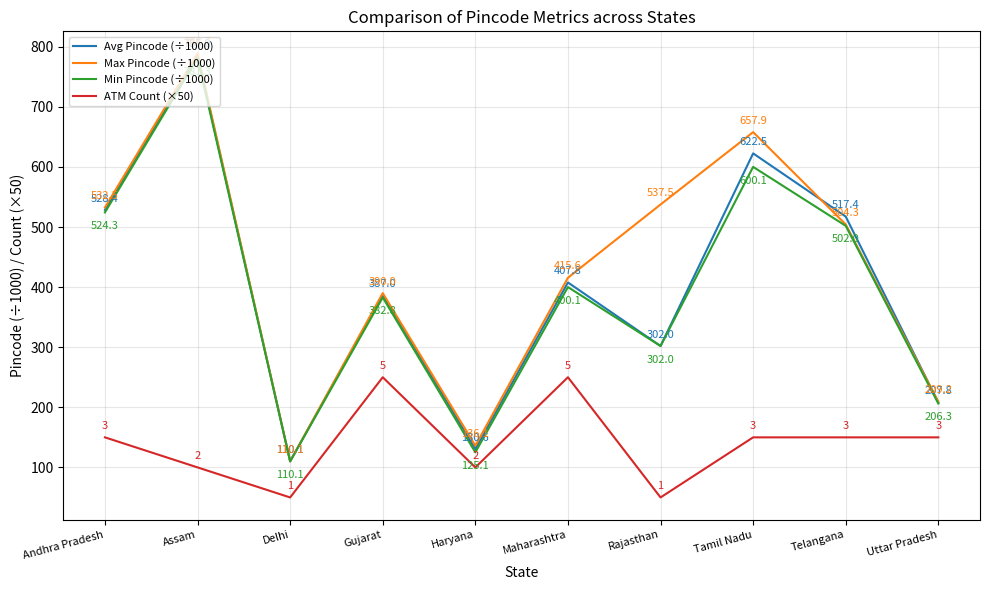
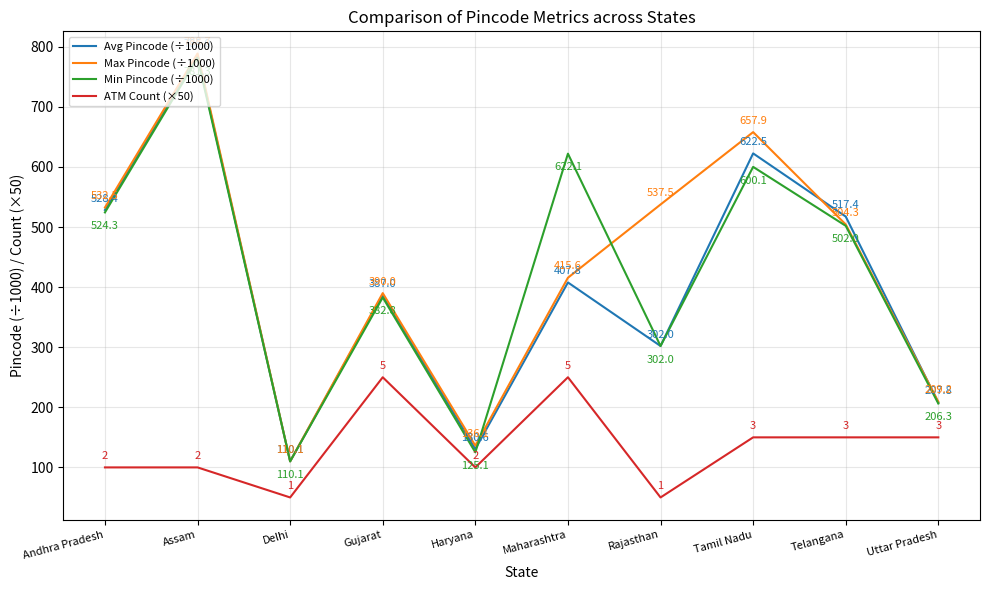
ATM Count (×50), Andhra Pradesh: 3 -> 2
Min Pincode (÷1000), Maharashtra: 400.1 -> 622.1
